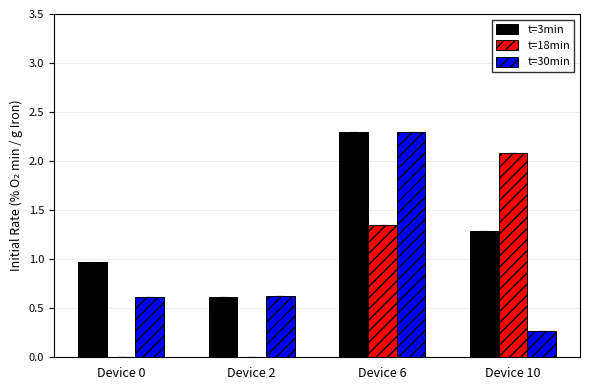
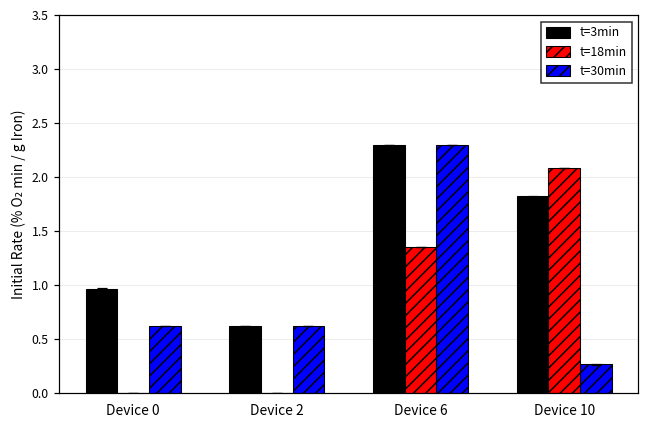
t=3min, Device 10: 1.3 -> 1.8
